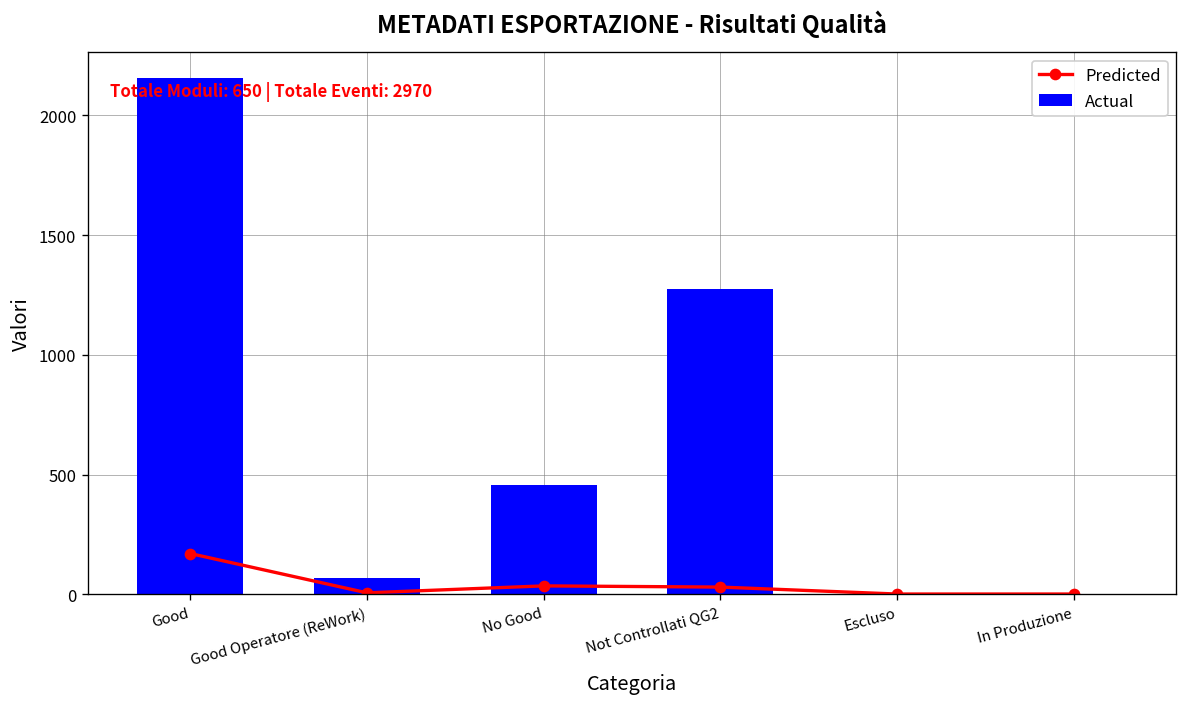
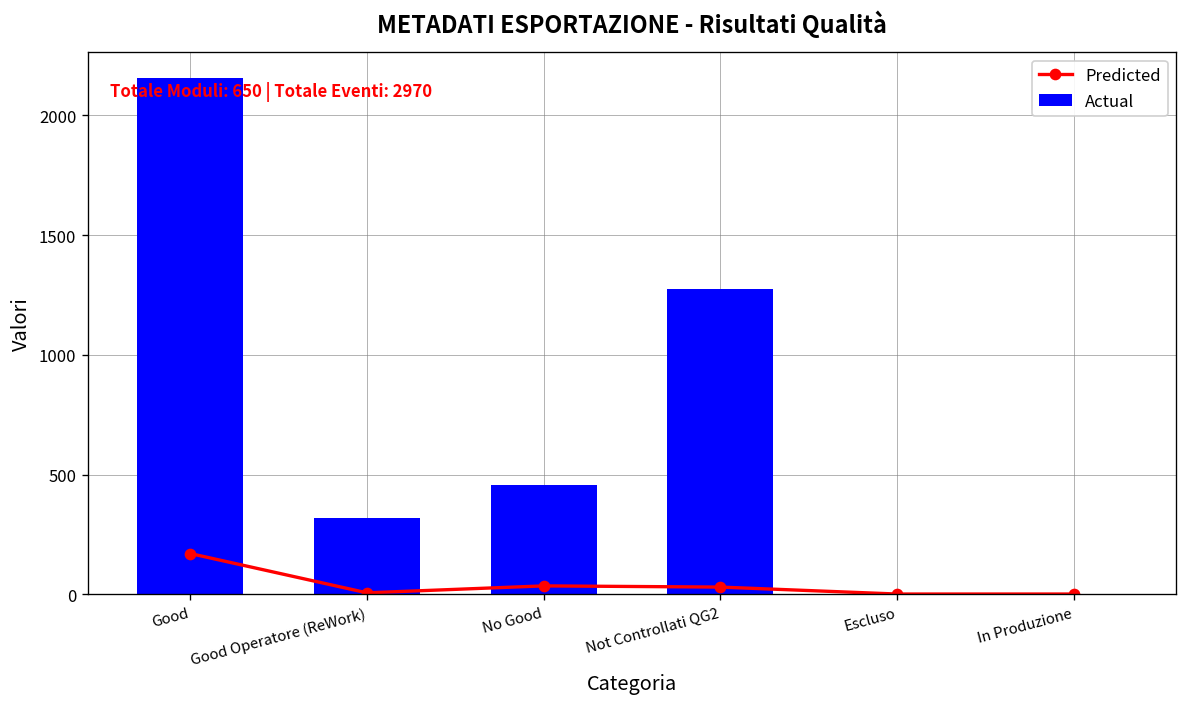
Actual, Good Operatore (ReWork): 70 -> 320
